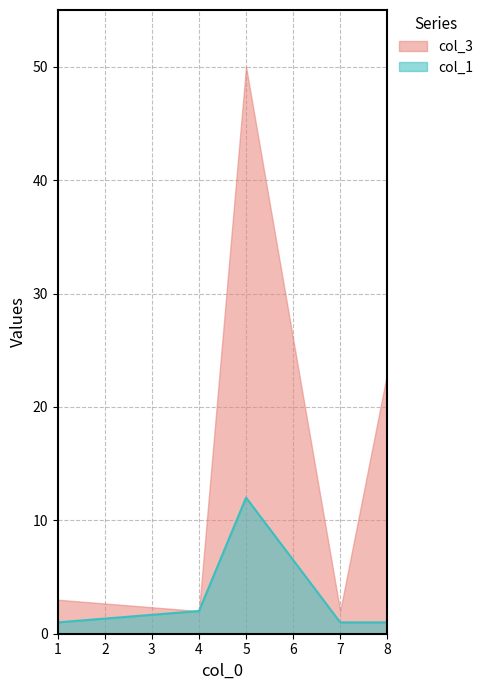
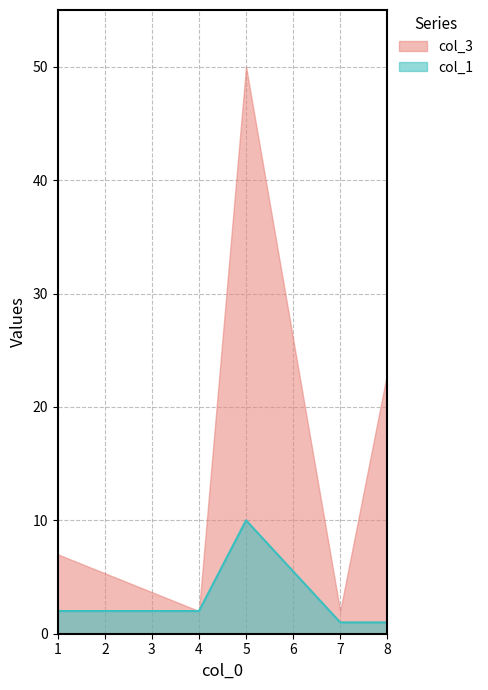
col_3, 1: 3 -> 7
col_1, 1: 1 -> 2
col_1, 5: 12 -> 10
